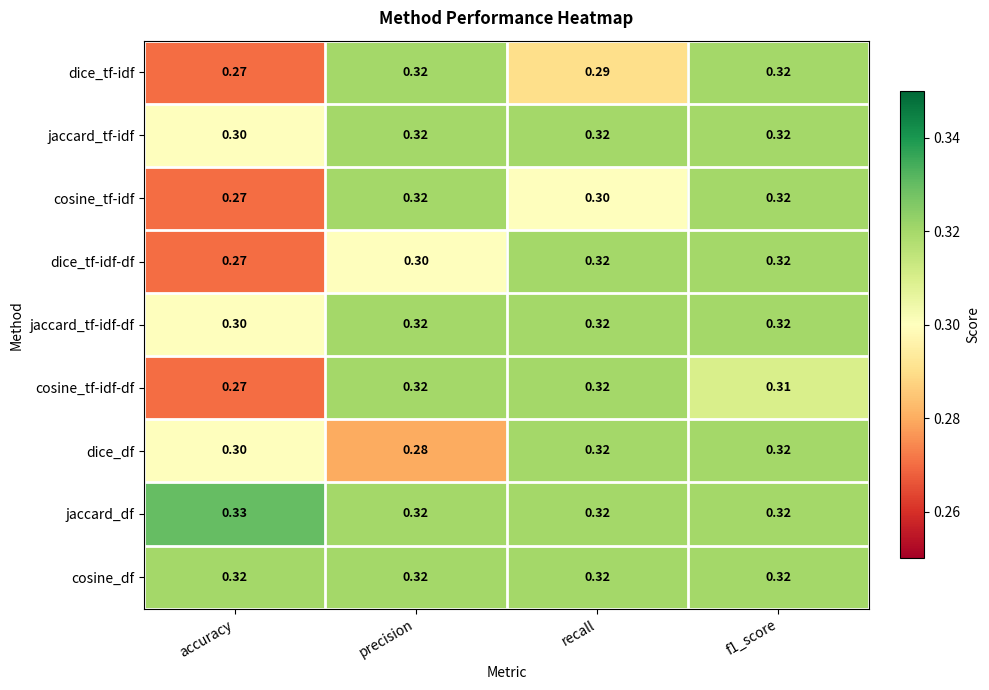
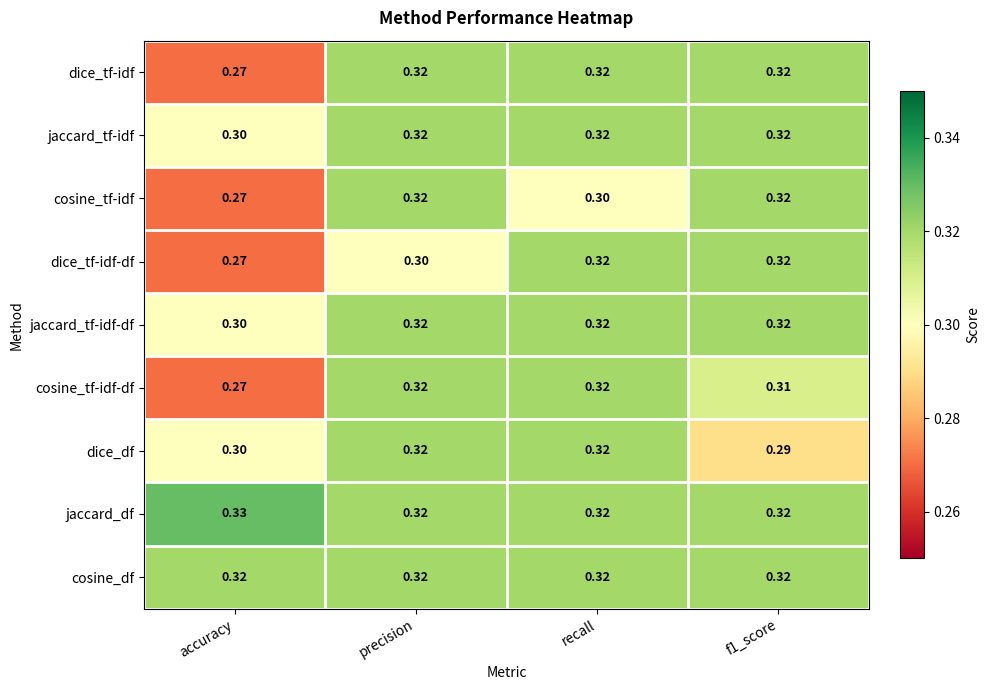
dice_tf-idf, recall: 0.29 -> 0.32
dice_df, precision: 0.28 -> 0.32
dice_df, f1_score: 0.32 -> 0.29
